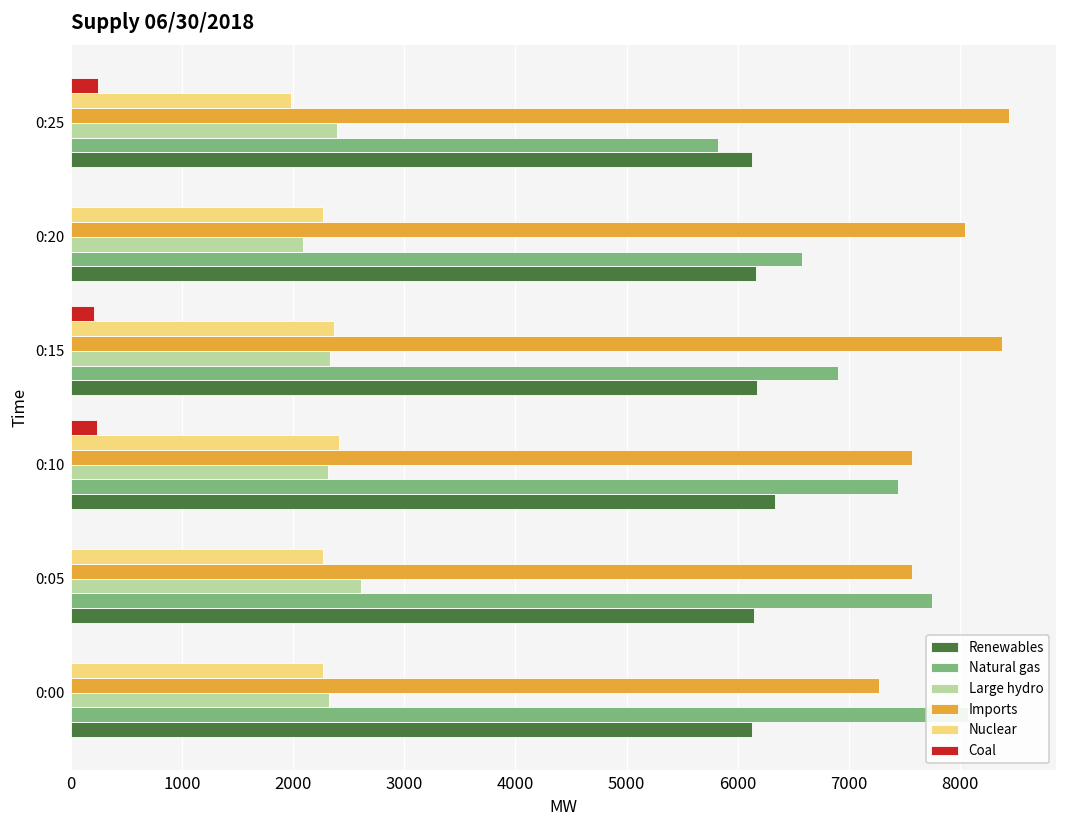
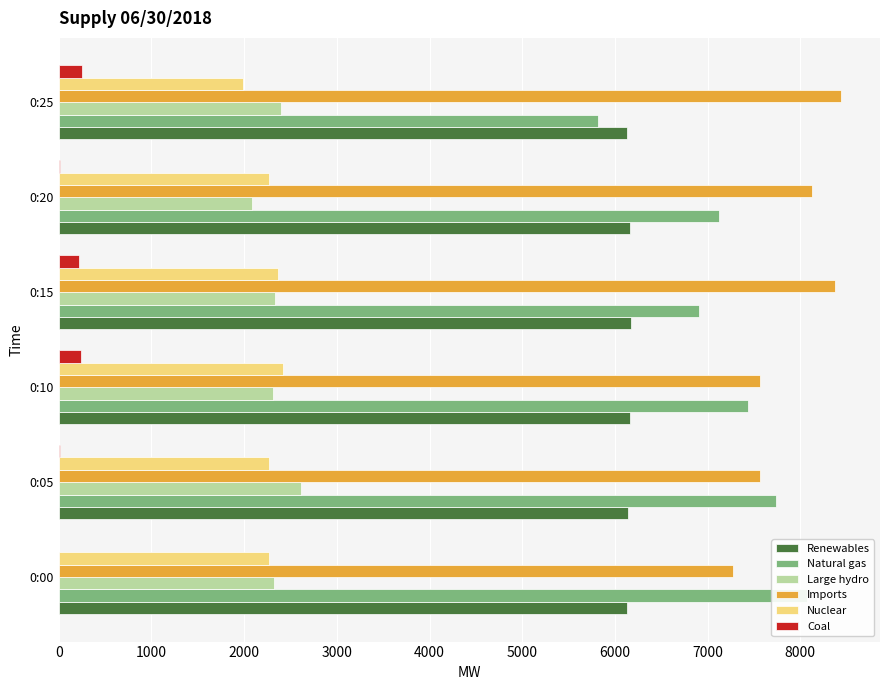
Imports, 0:20: 8000 -> 8100
Natural gas, 0:20: 6600 -> 7100
Renewables, 0:10: 6300 -> 6200
